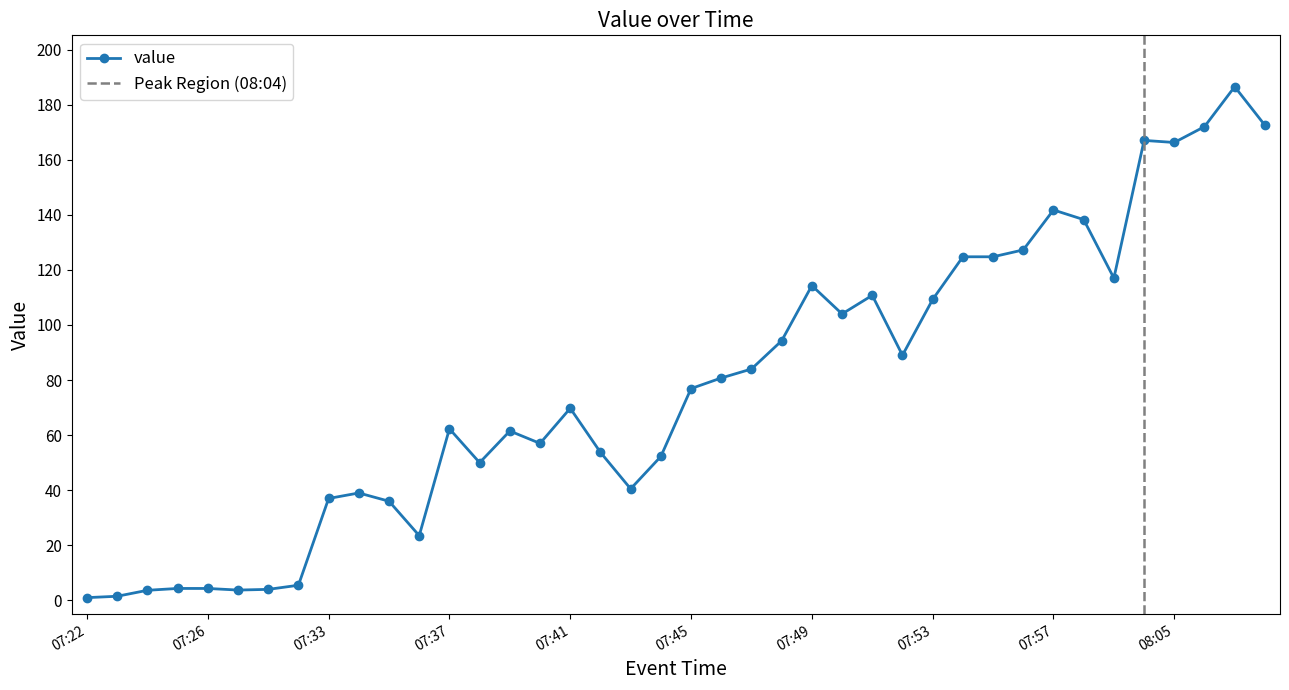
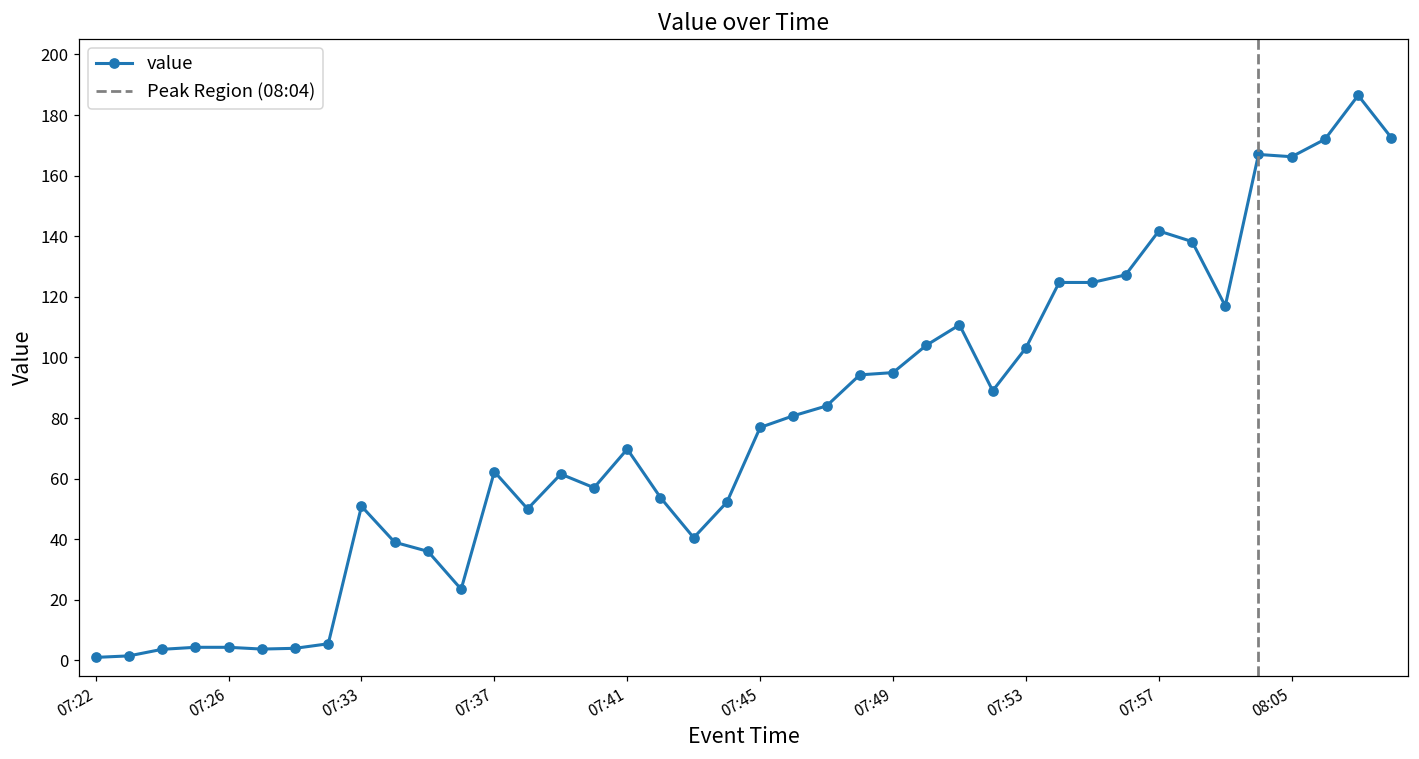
07:33: 37 -> 51
07:49: 114 -> 95
07:53: 109 -> 103
